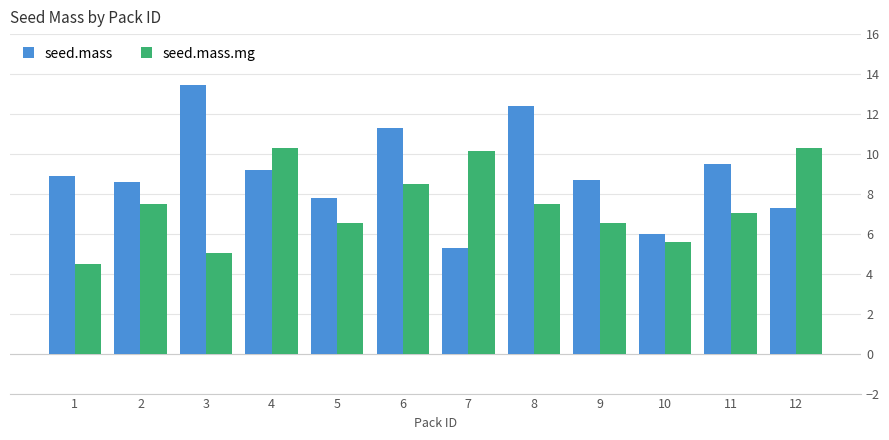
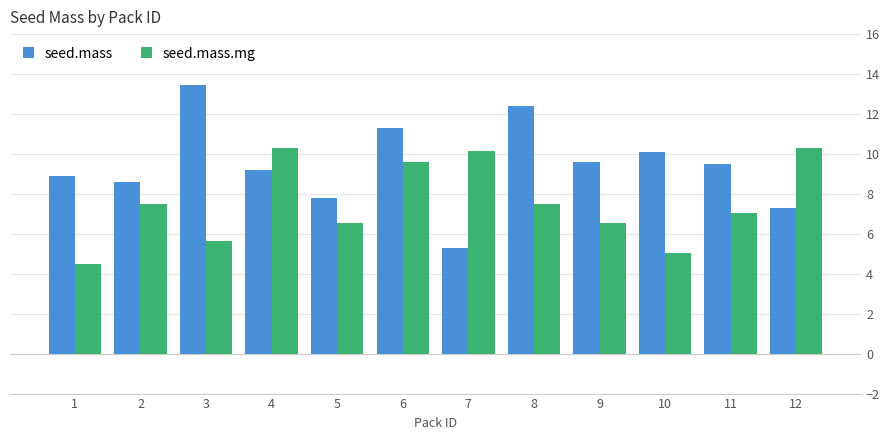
seed.mass.mg, 3: 5.0 -> 5.6
seed.mass.mg, 6: 8.5 -> 9.6
seed.mass, 9: 8.7 -> 9.6
seed.mass, 10: 6.0 -> 10.1
seed.mass.mg, 10: 5.6 -> 5.0
